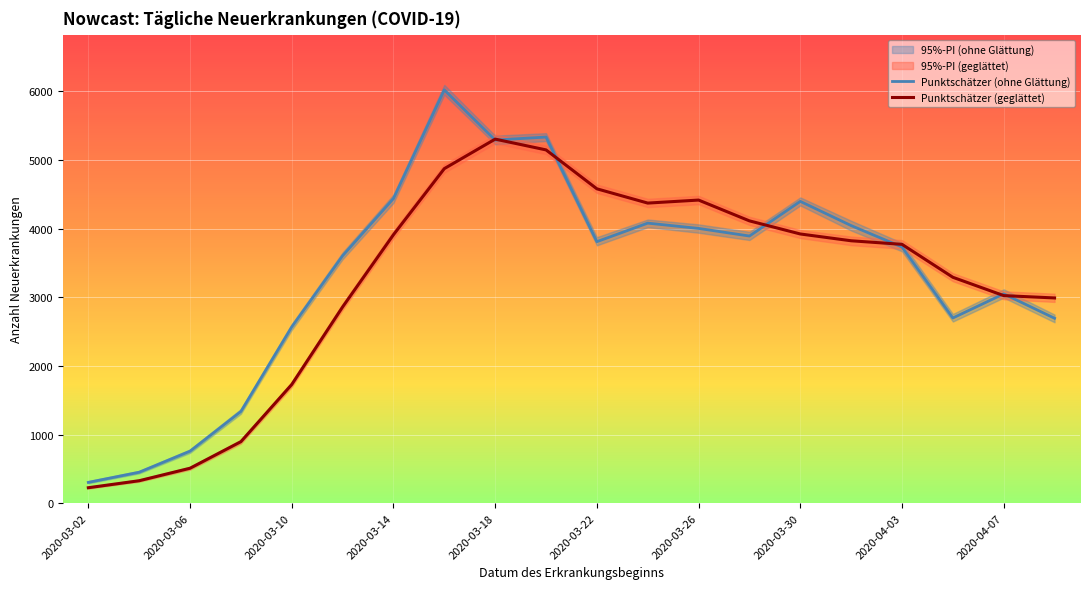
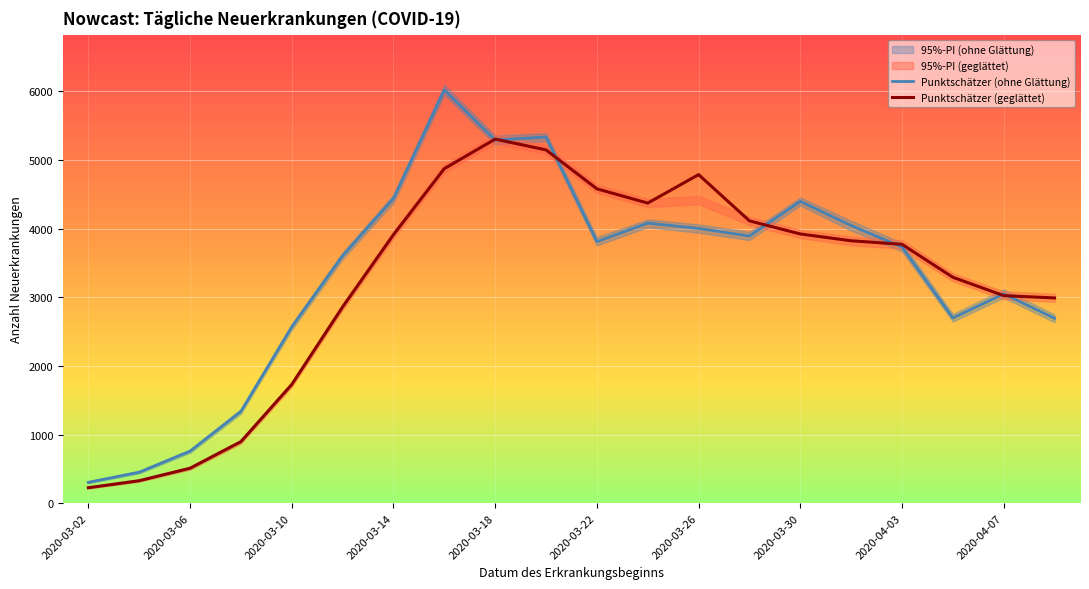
Punktschätzer (geglättet), 2020-03-26: 4400 -> 4800
